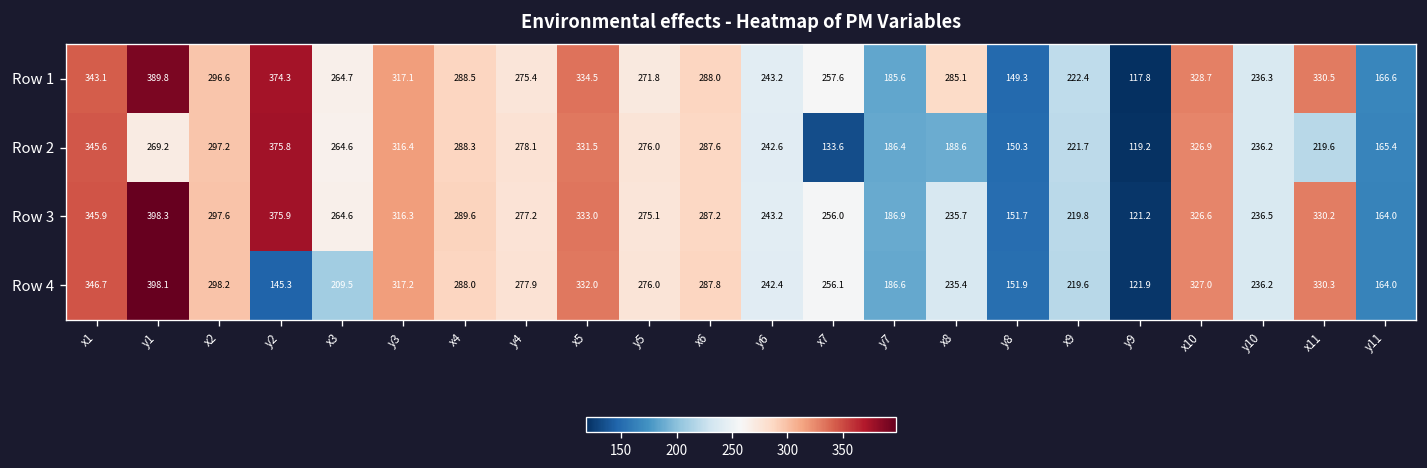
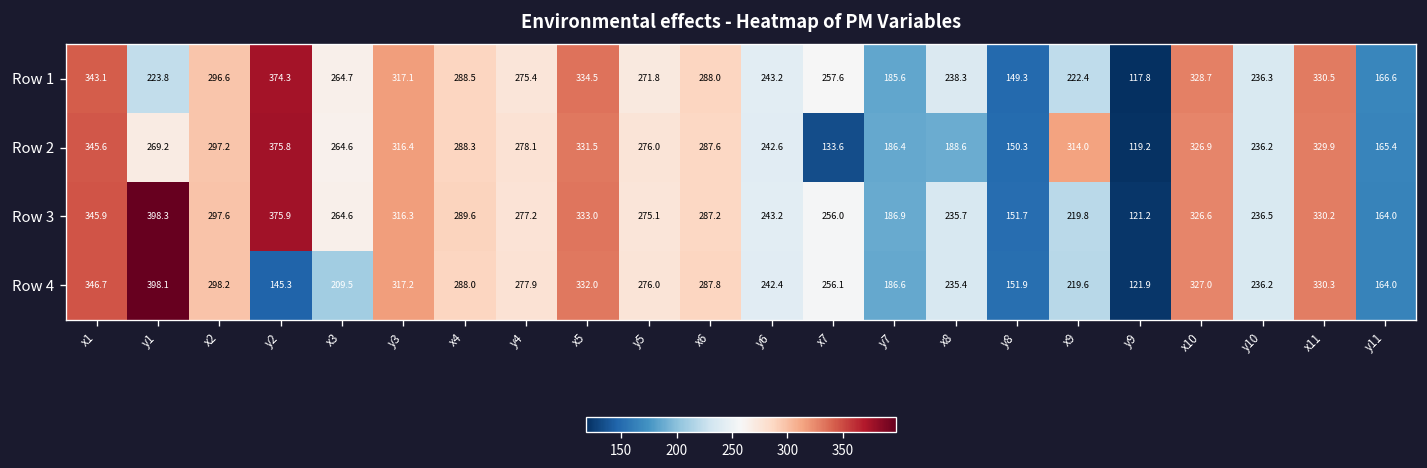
Row 1, y1: 389.8 -> 223.8
Row 1, x8: 285.1 -> 238.3
Row 2, x9: 221.7 -> 314.0
Row 2, x11: 219.6 -> 329.9
